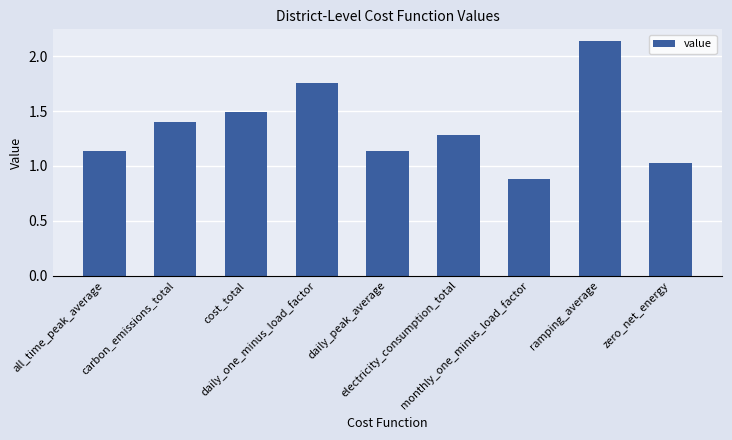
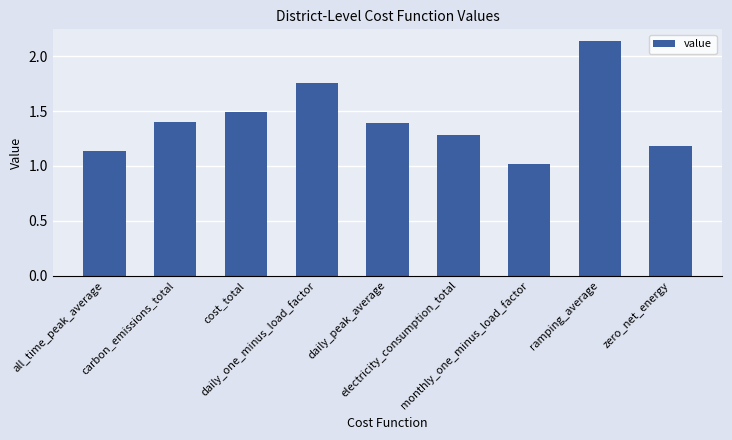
daily_peak_average: 1.14 -> 1.39
monthly_one_minus_load_factor: 0.88 -> 1.02
zero_net_energy: 1.03 -> 1.18
